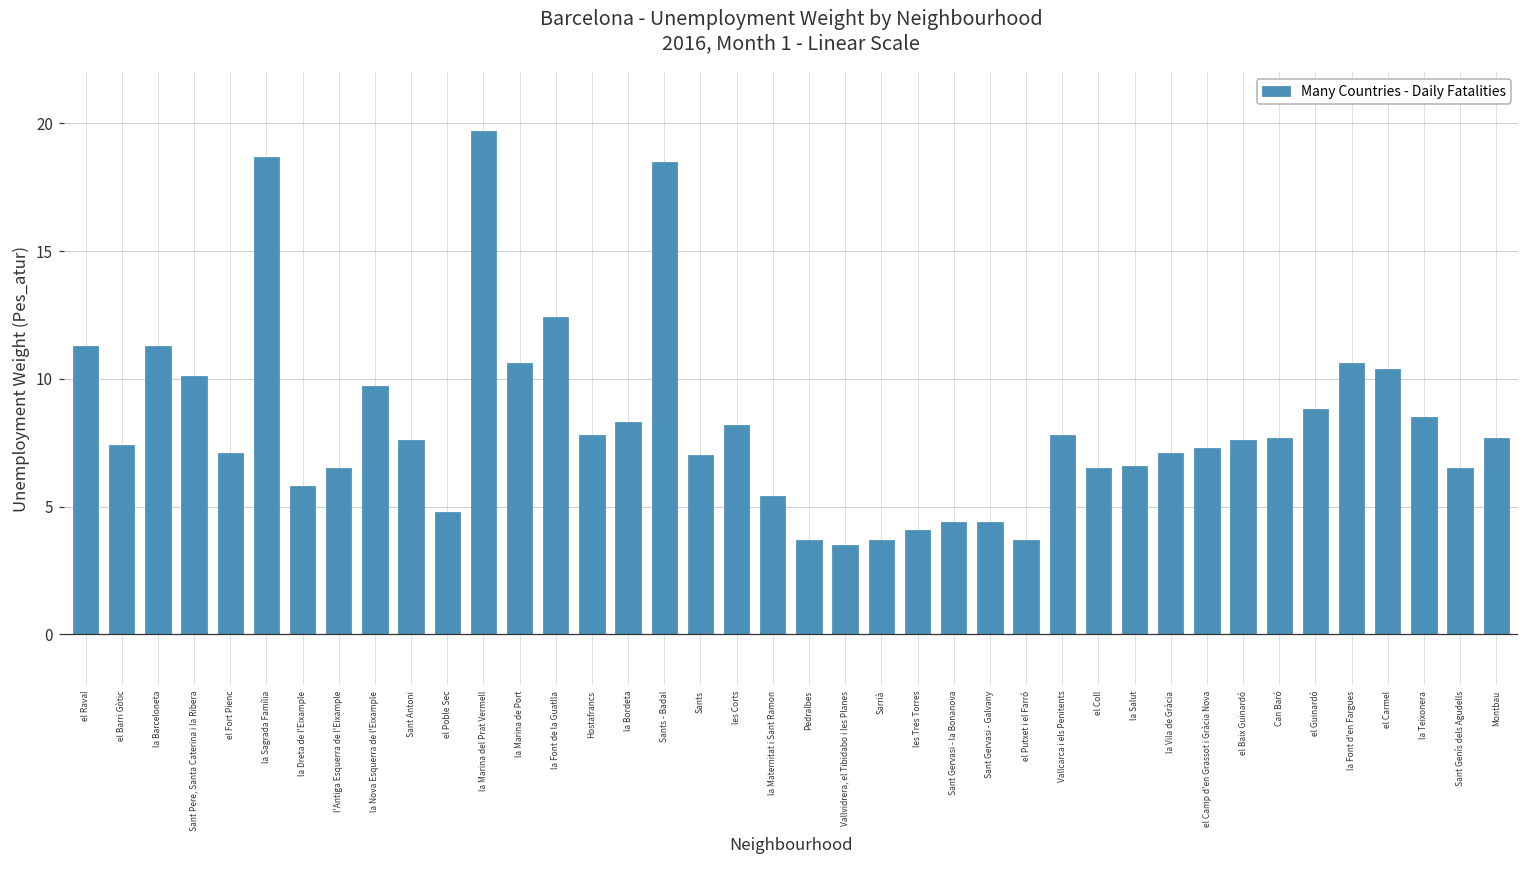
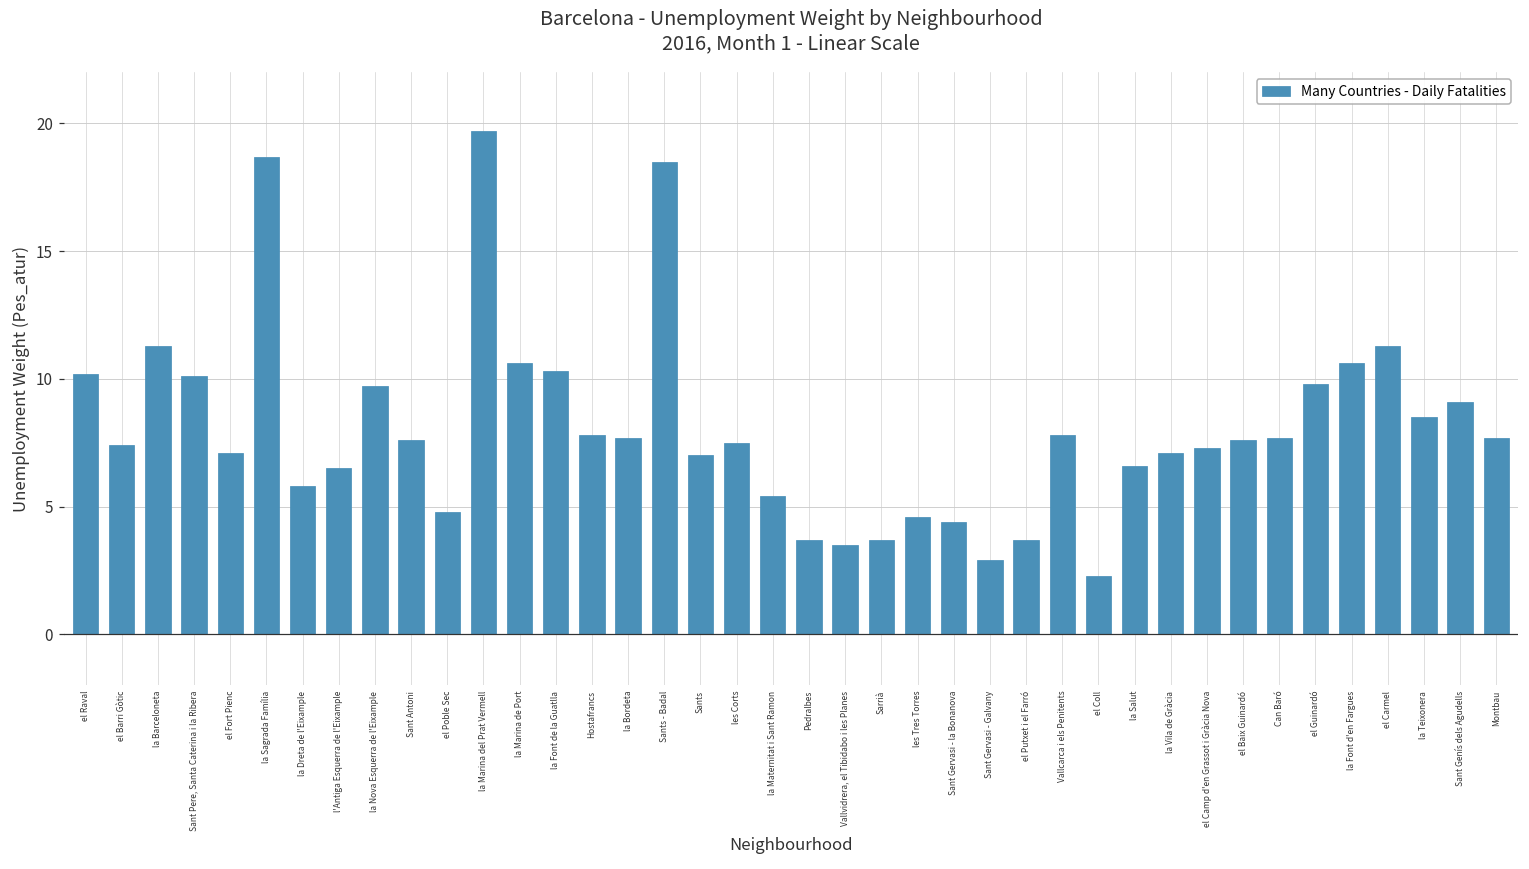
el Raval: 11.3 -> 10.2
la Font de la Guatlla: 12.4 -> 10.3
la Bordeta: 8.3 -> 7.7
les Corts: 8.2 -> 7.5
les Tres Torres: 4.1 -> 4.6
Sant Gervasi - Galvany: 4.4 -> 2.9
el Coll: 6.5 -> 2.3
el Guinardó: 8.8 -> 9.8
el Carmel: 10.4 -> 11.3
Sant Genís dels Agudells: 6.5 -> 9.1
